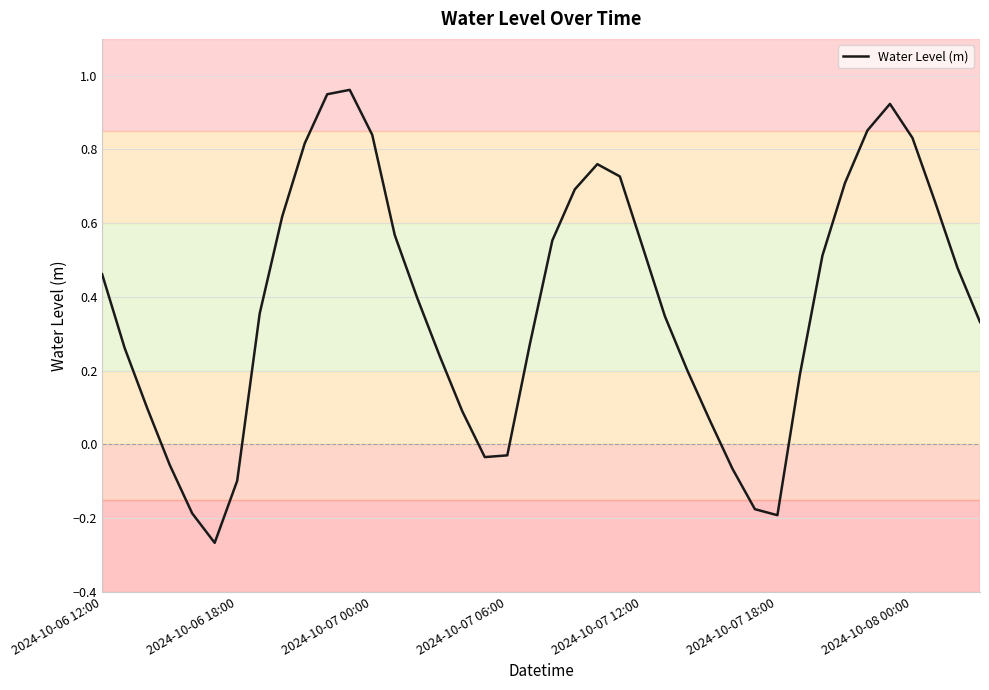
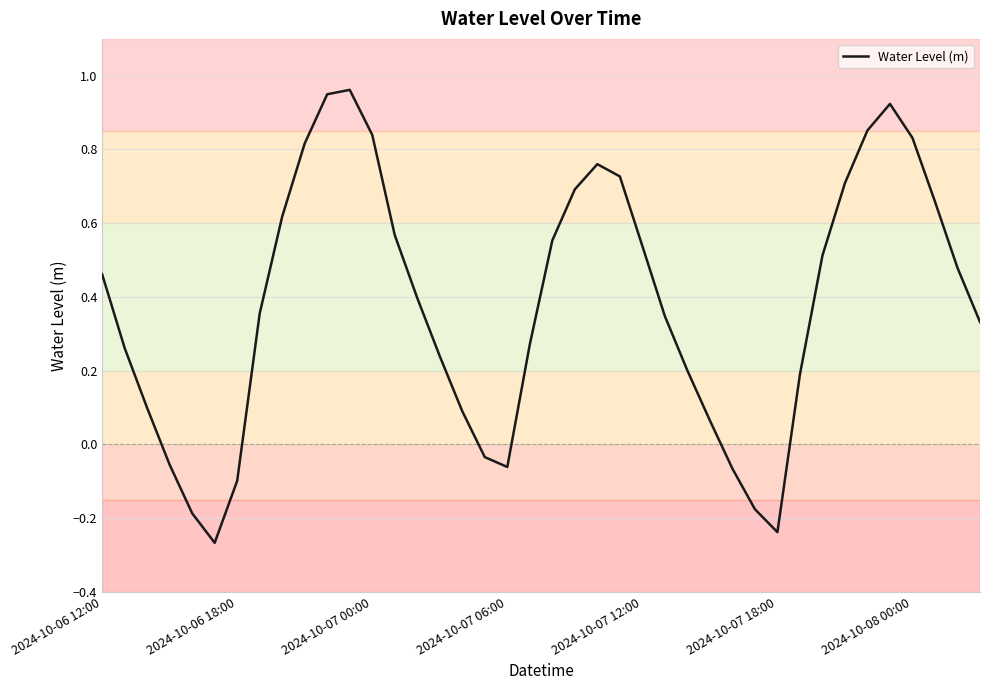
2024-10-07 06:00: -0.03 -> -0.06
2024-10-07 18:00: -0.19 -> -0.24
